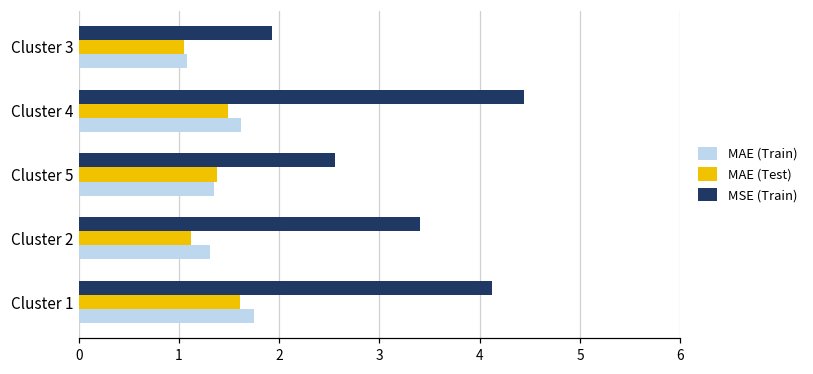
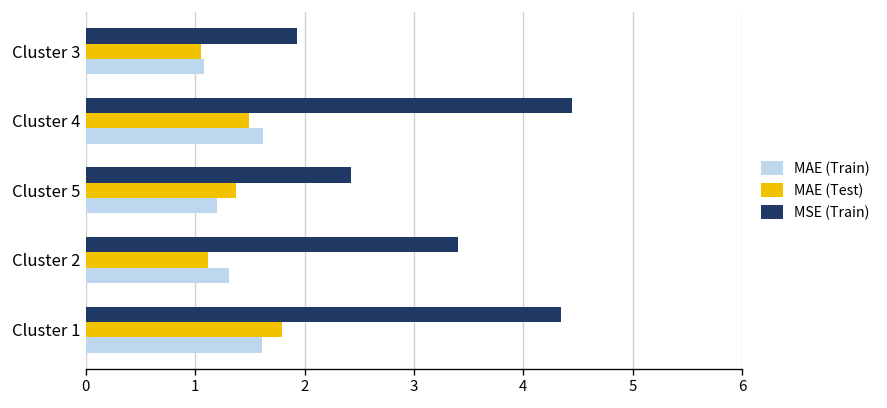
MSE (Train), Cluster 5: 2.6 -> 2.4
MAE (Train), Cluster 5: 1.3 -> 1.2
MSE (Train), Cluster 1: 4.1 -> 4.3
MAE (Test), Cluster 1: 1.6 -> 1.8
MAE (Train), Cluster 1: 1.7 -> 1.6
